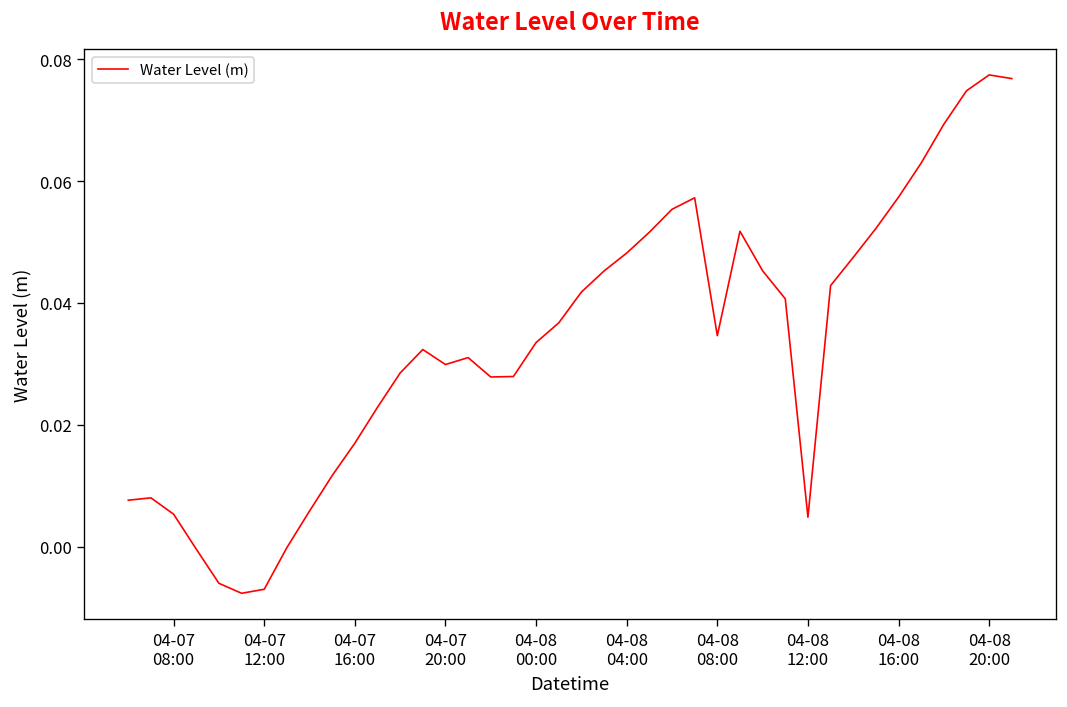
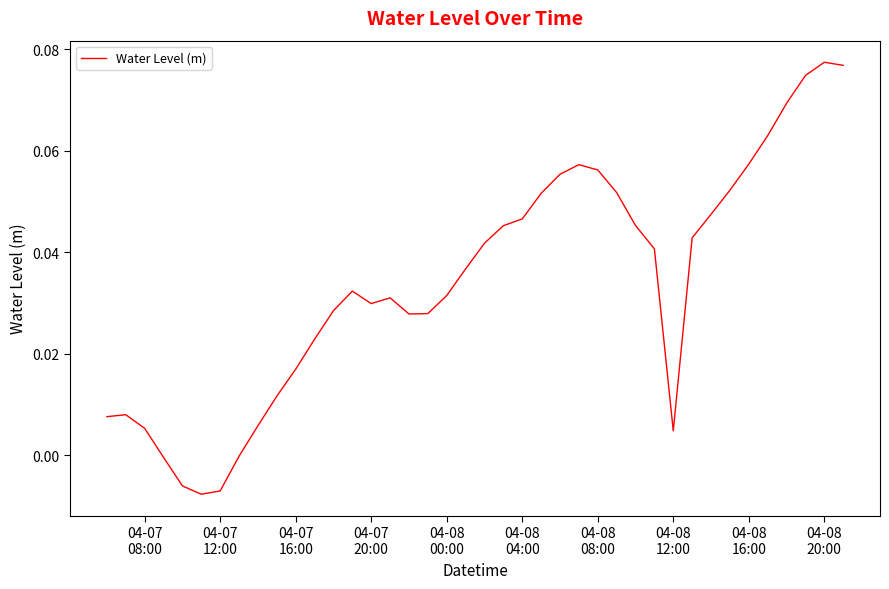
04-08 00:00: 0.034 -> 0.031
04-08 04:00: 0.048 -> 0.047
04-08 08:00: 0.035 -> 0.056
